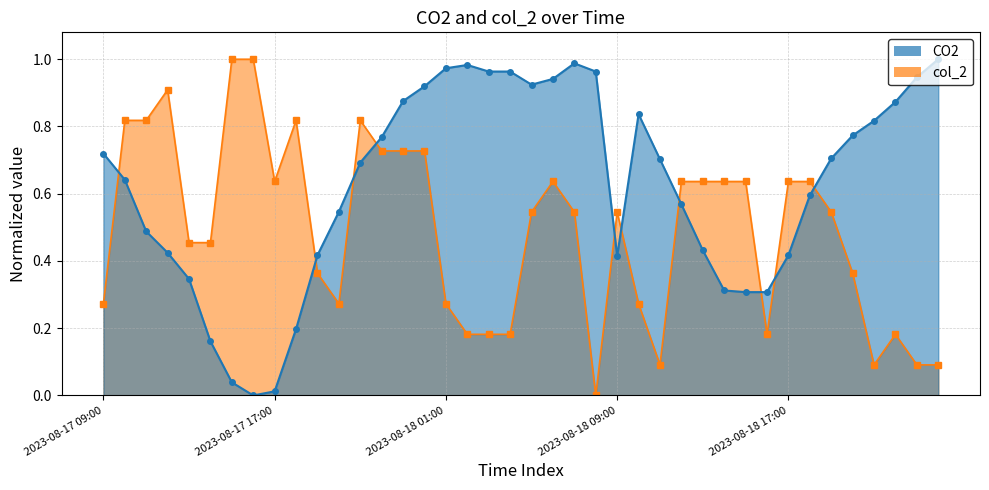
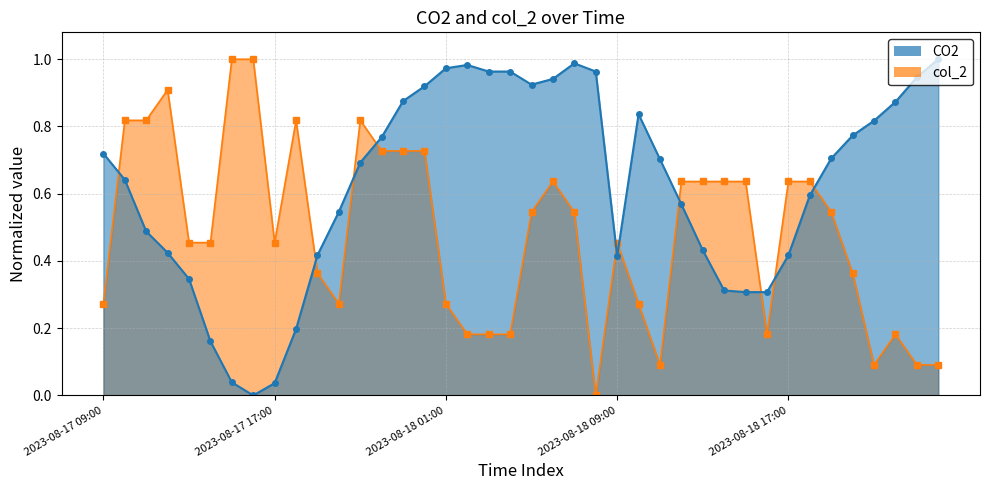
col_2, 2023-08-17 17:00: 0.64 -> 0.45
CO2, 2023-08-17 17:00: 0.01 -> 0.04
col_2, 2023-08-18 09:00: 0.55 -> 0.45
